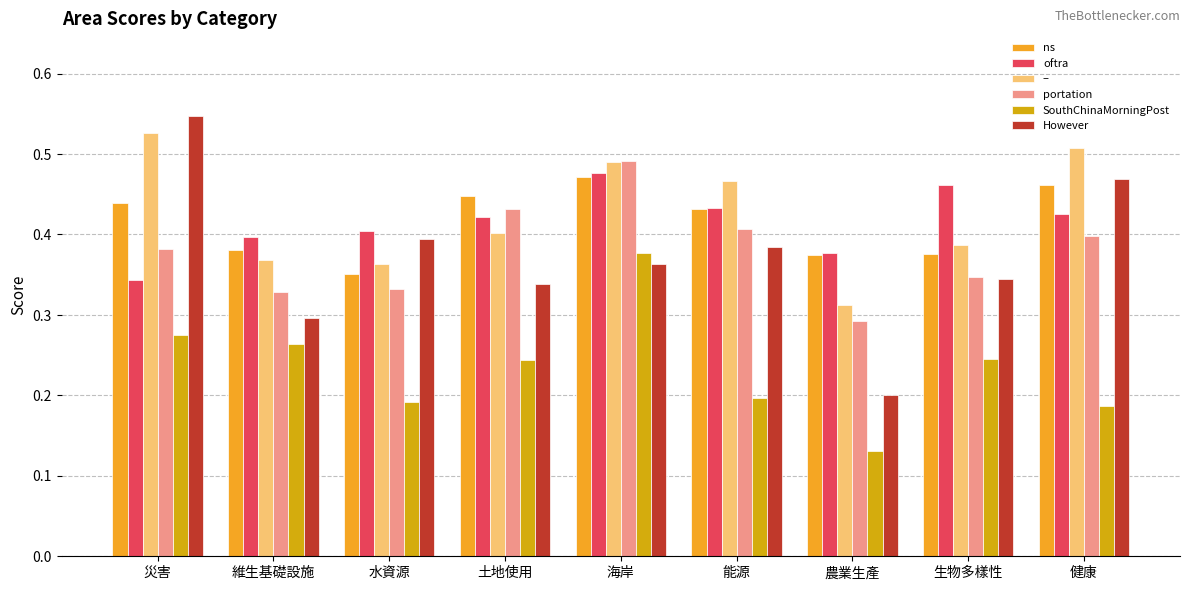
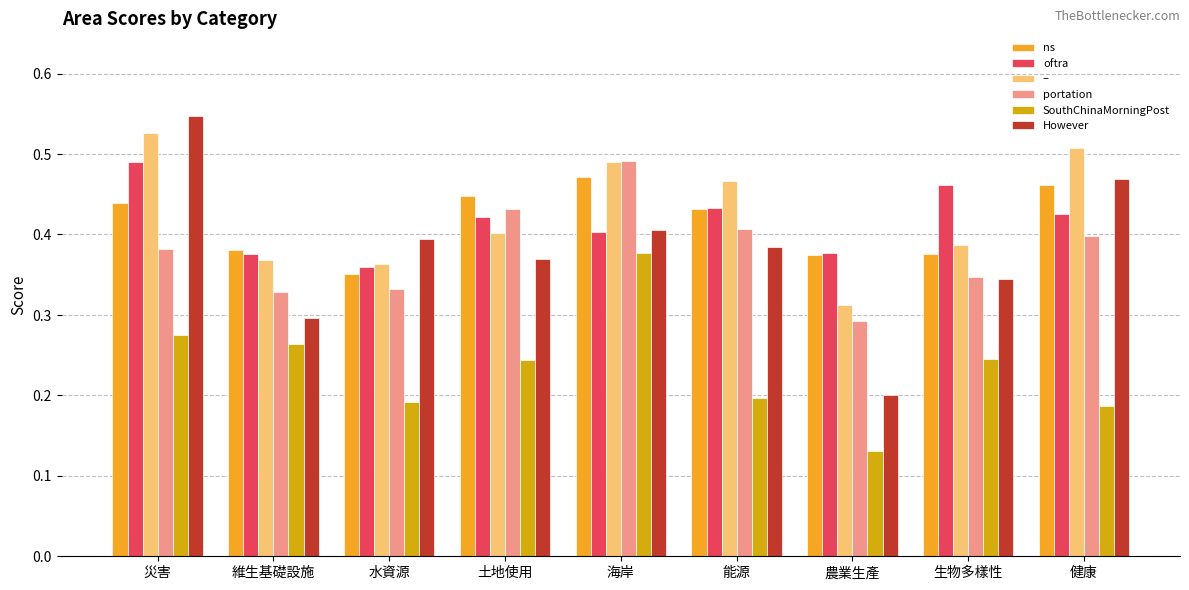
oftra, 災害: 0.34 -> 0.49
oftra, 維生基礎設施: 0.40 -> 0.38
oftra, 水資源: 0.40 -> 0.36
However, 土地使用: 0.34 -> 0.37
oftra, 海岸: 0.48 -> 0.40
However, 海岸: 0.36 -> 0.41
